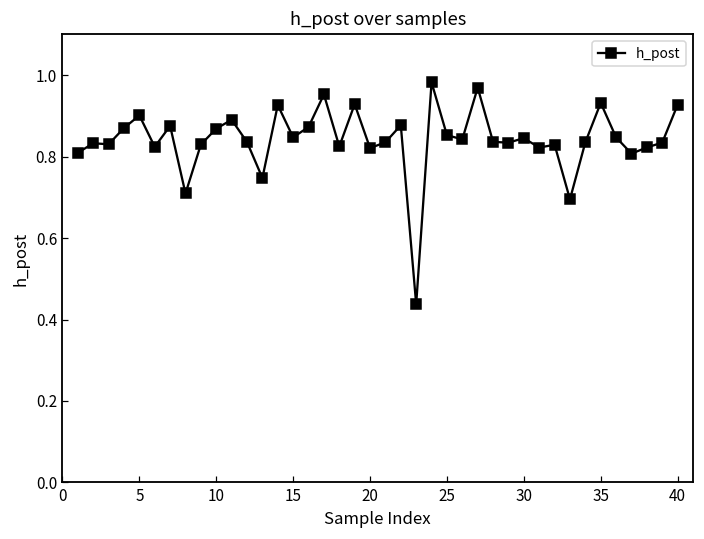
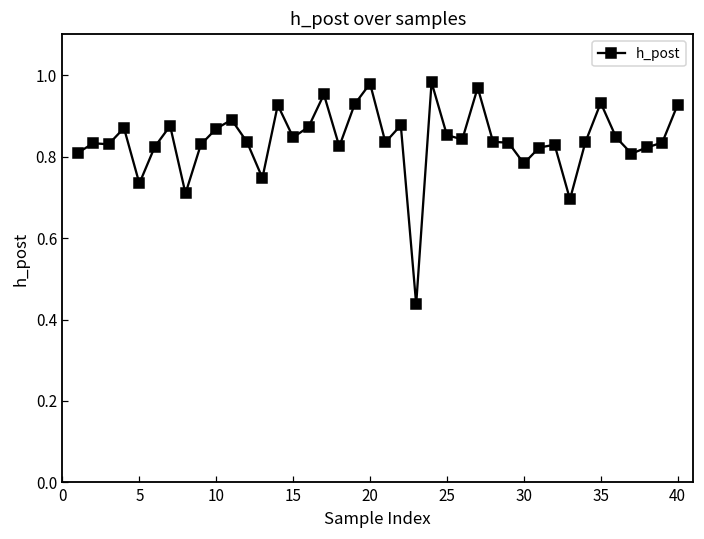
5: 0.90 -> 0.73
20: 0.82 -> 0.98
30: 0.85 -> 0.78
